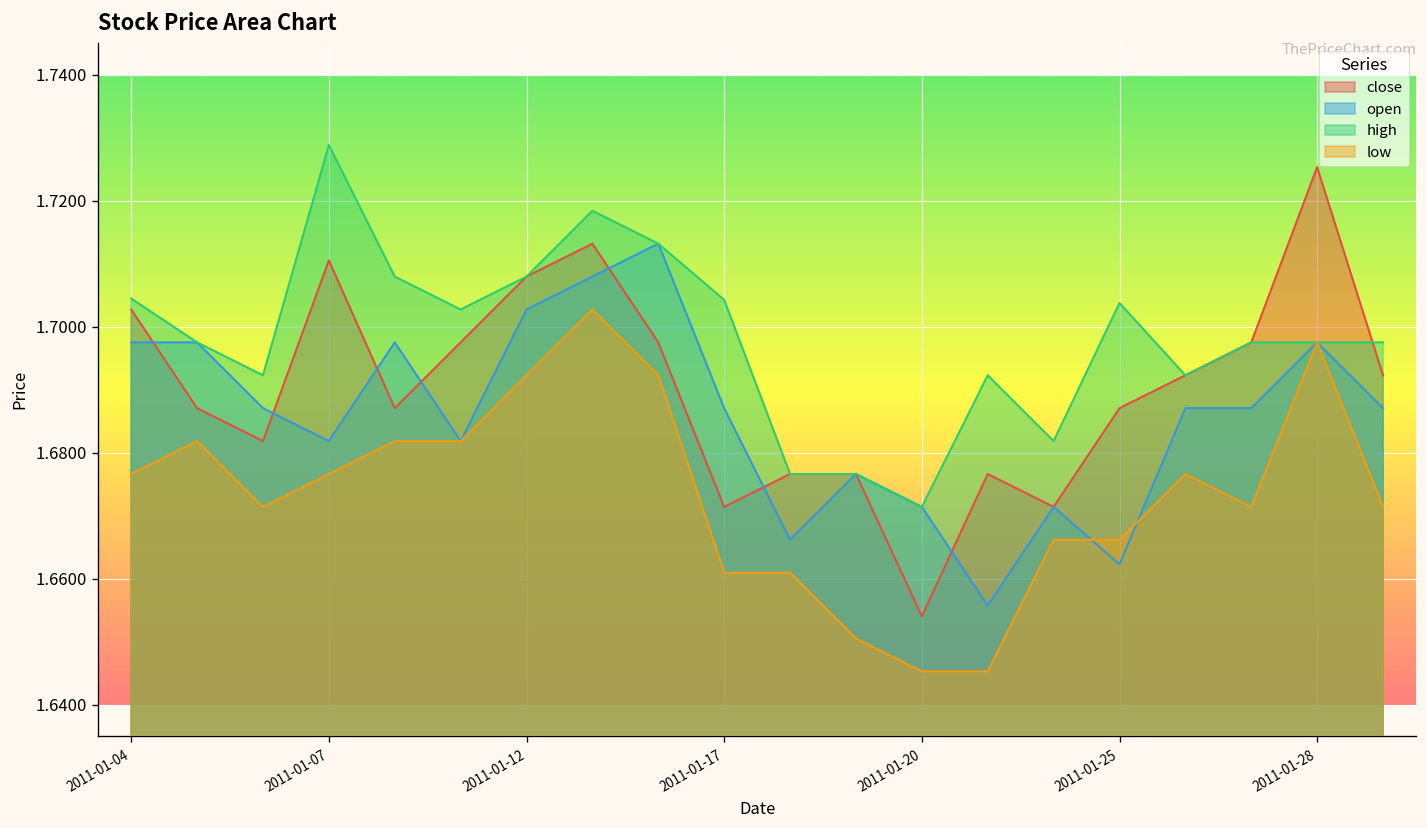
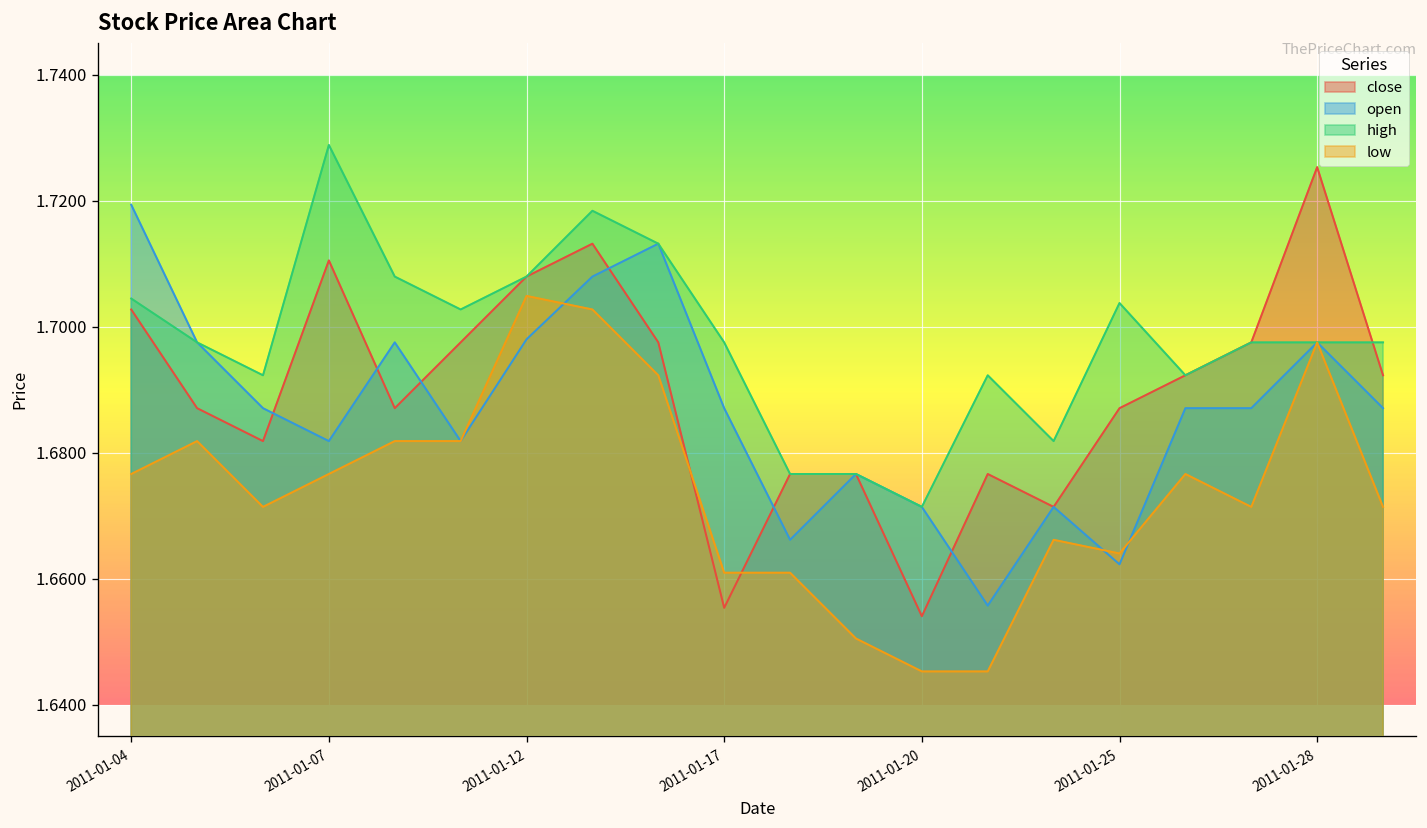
open, 2011-01-04: 1.698 -> 1.719
open, 2011-01-12: 1.703 -> 1.698
low, 2011-01-12: 1.692 -> 1.705
close, 2011-01-17: 1.671 -> 1.655
high, 2011-01-17: 1.704 -> 1.698
low, 2011-01-25: 1.666 -> 1.664
